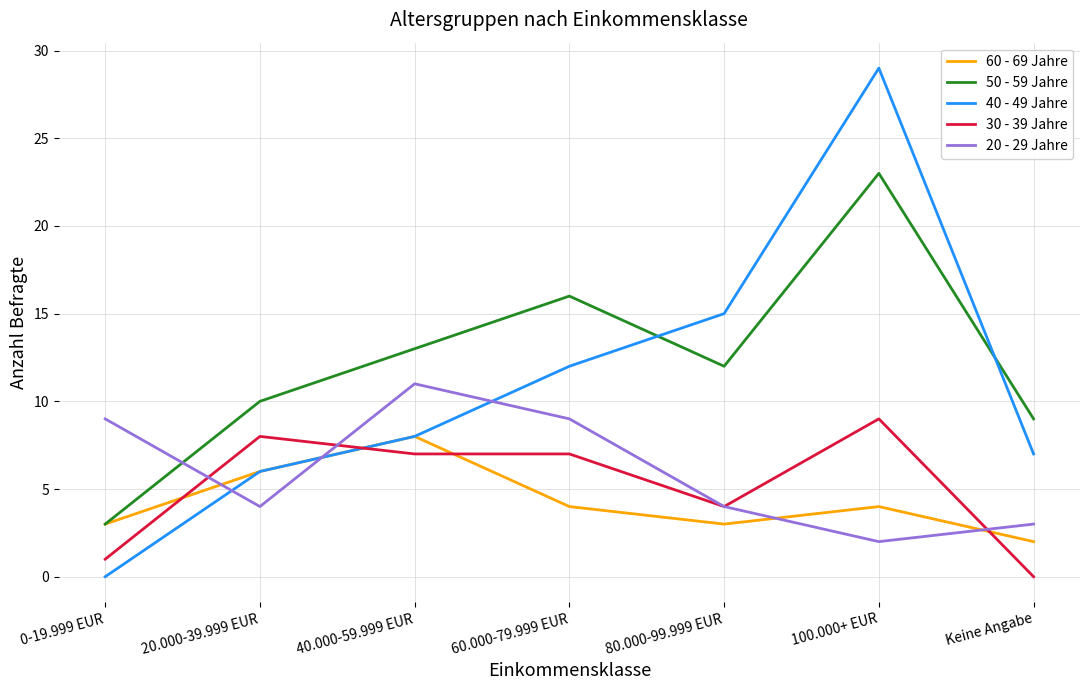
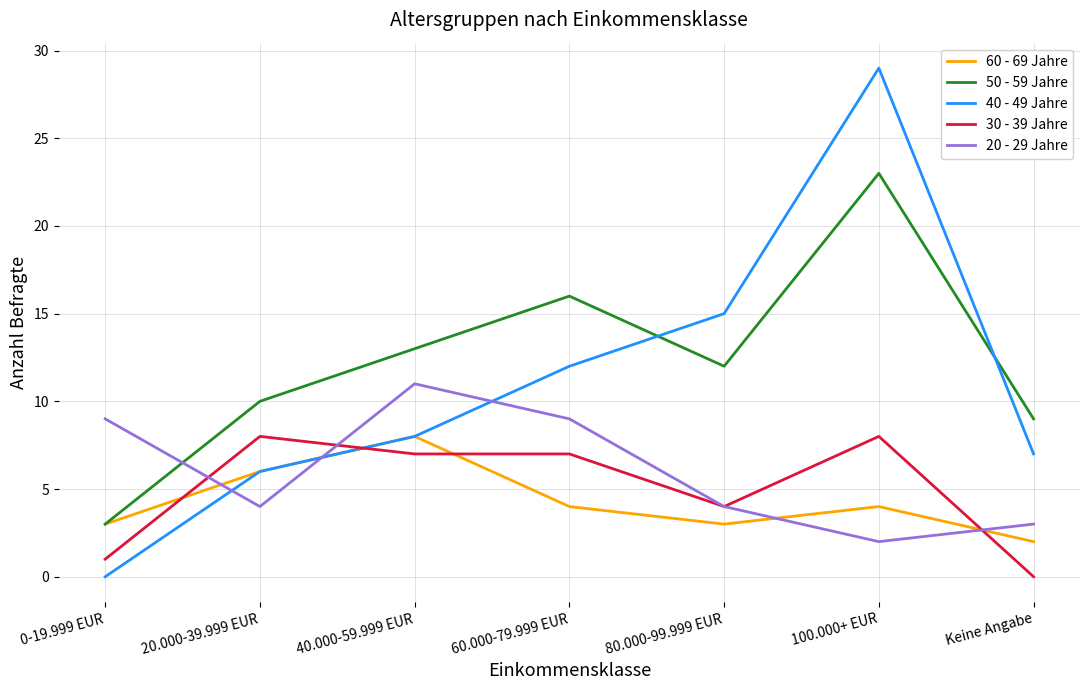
30 - 39 Jahre, 100.000+ EUR: 9 -> 8
